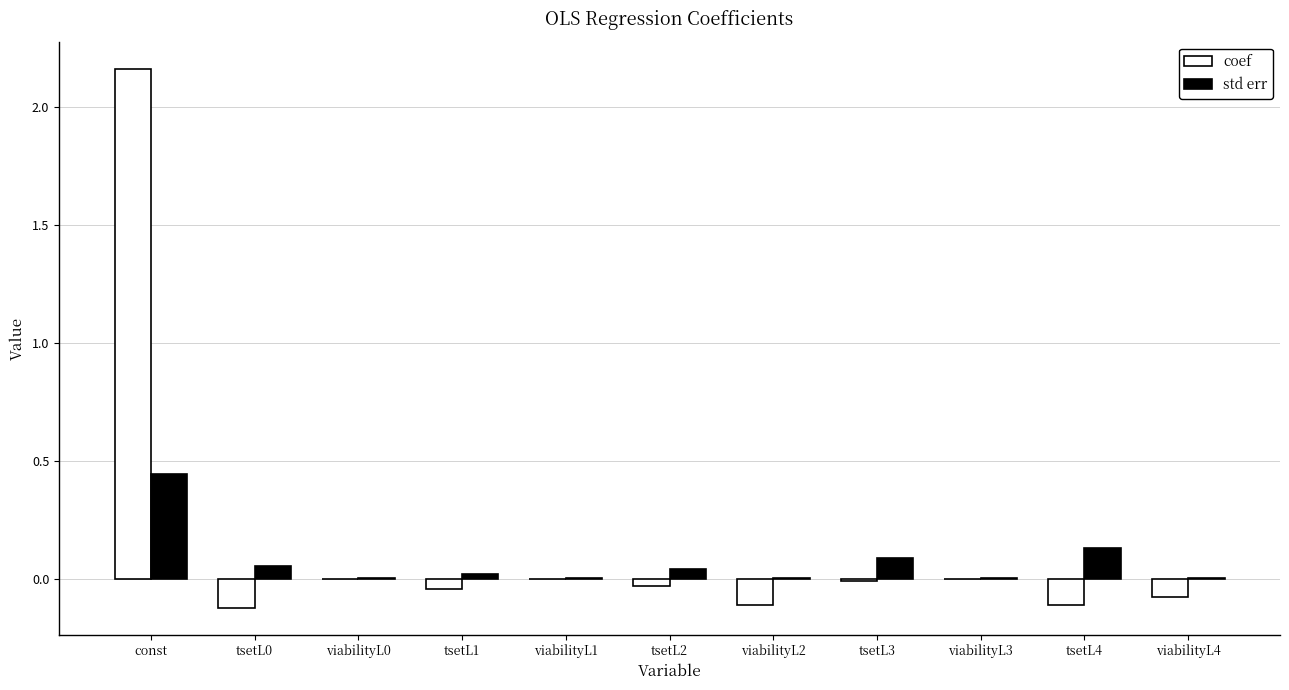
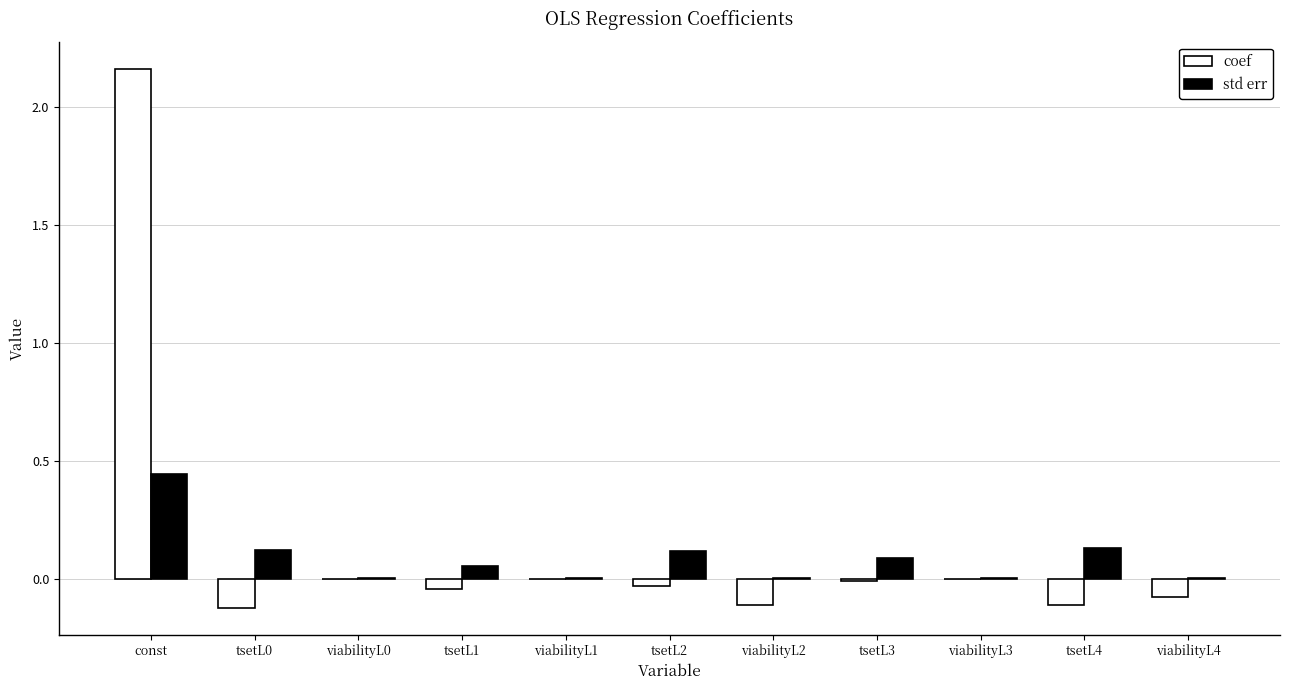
std err, tsetL0: 0.05 -> 0.12
std err, tsetL1: 0.02 -> 0.05
std err, tsetL2: 0.04 -> 0.12
